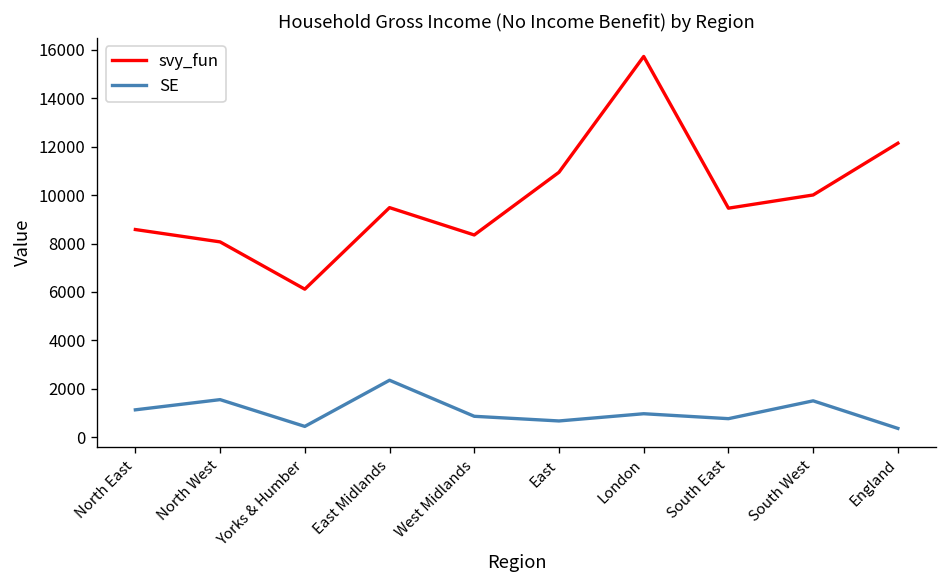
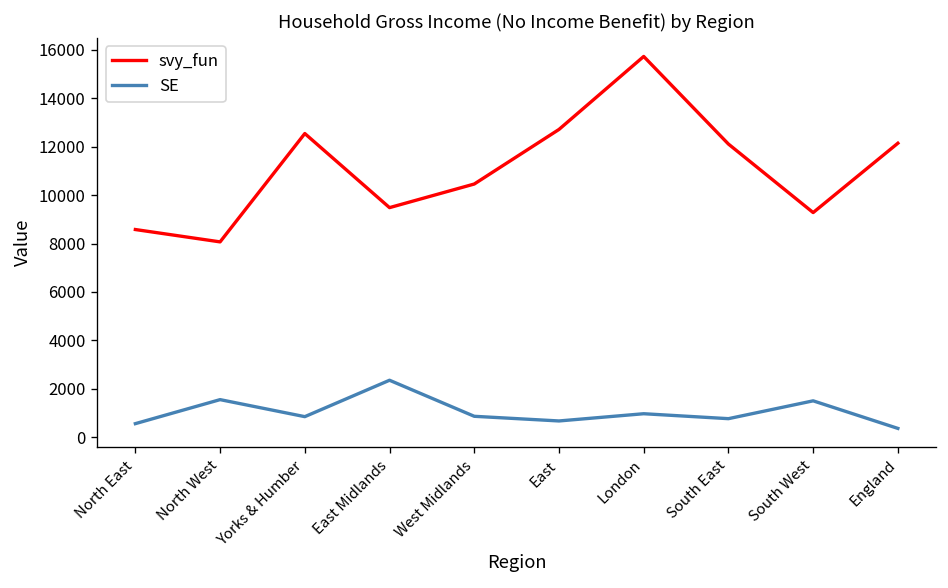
SE, North East: 1100 -> 600
svy_fun, Yorks & Humber: 6100 -> 12500
SE, Yorks & Humber: 500 -> 900
svy_fun, West Midlands: 8400 -> 10500
svy_fun, East: 10900 -> 12700
svy_fun, South East: 9500 -> 12100
svy_fun, South West: 10000 -> 9300
